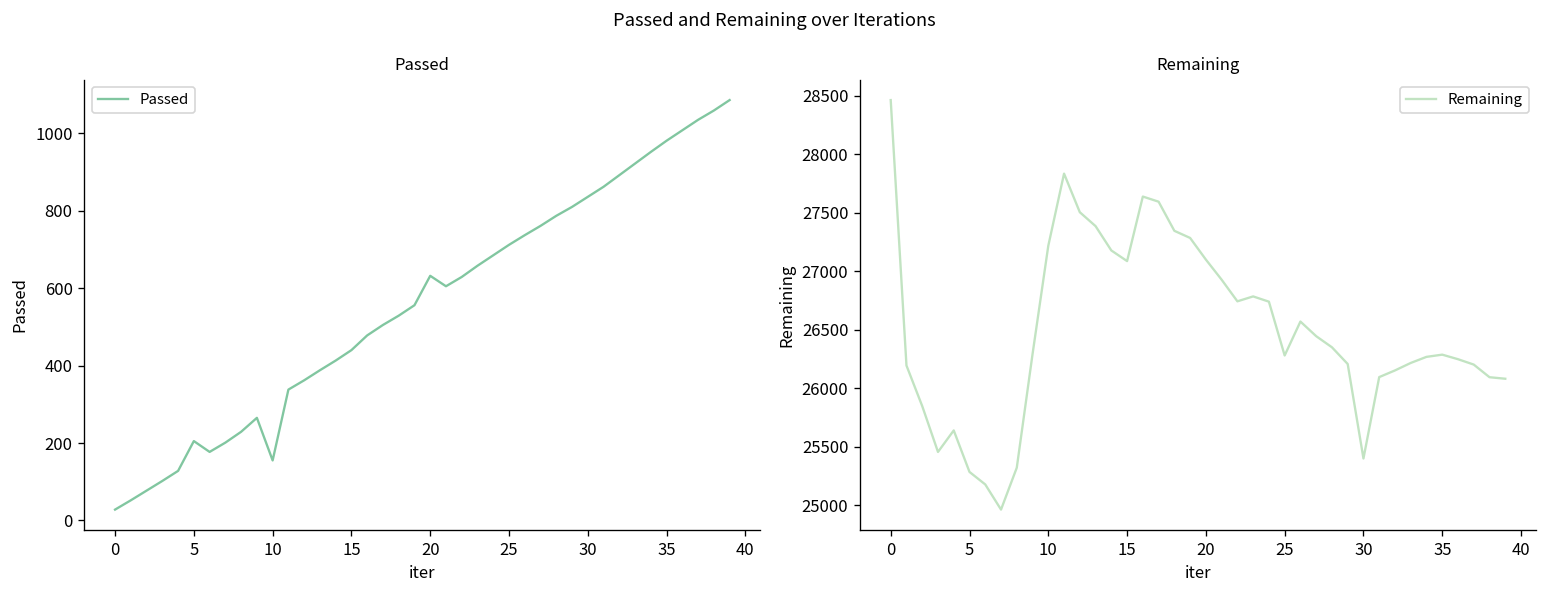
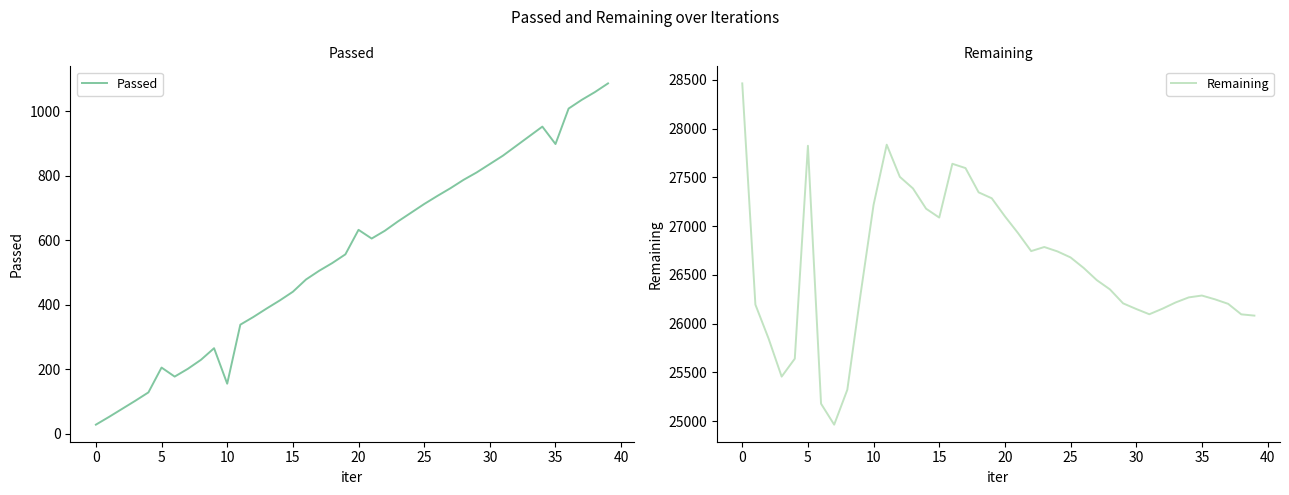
Passed, 35: 980 -> 900
Remaining, 5: 25300 -> 27800
Remaining, 25: 26300 -> 26700
Remaining, 30: 25400 -> 26200
